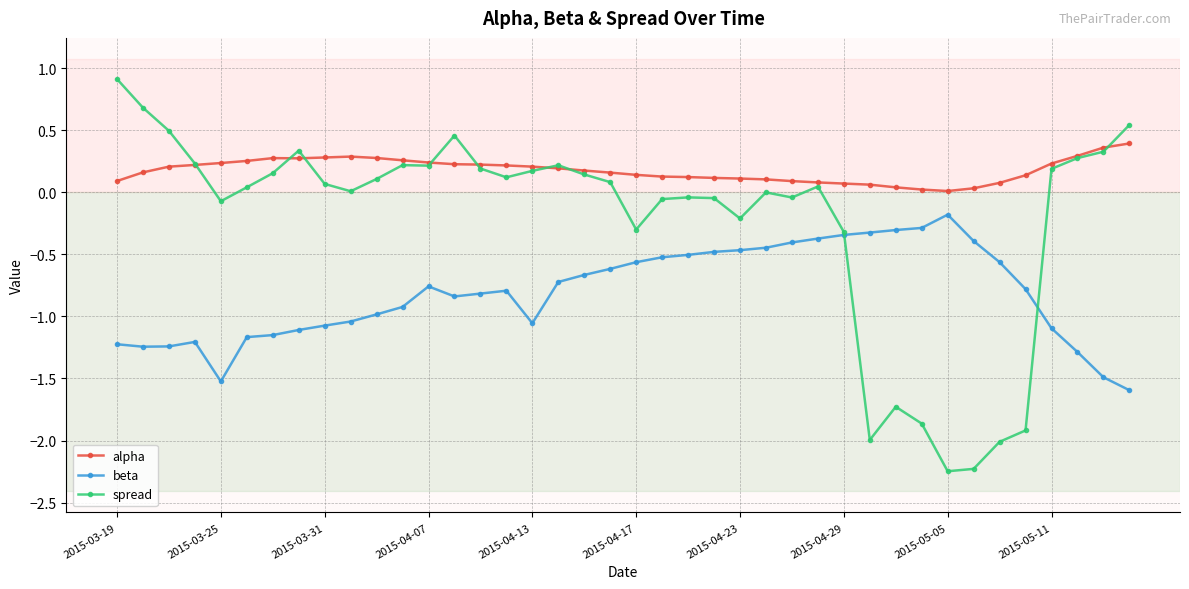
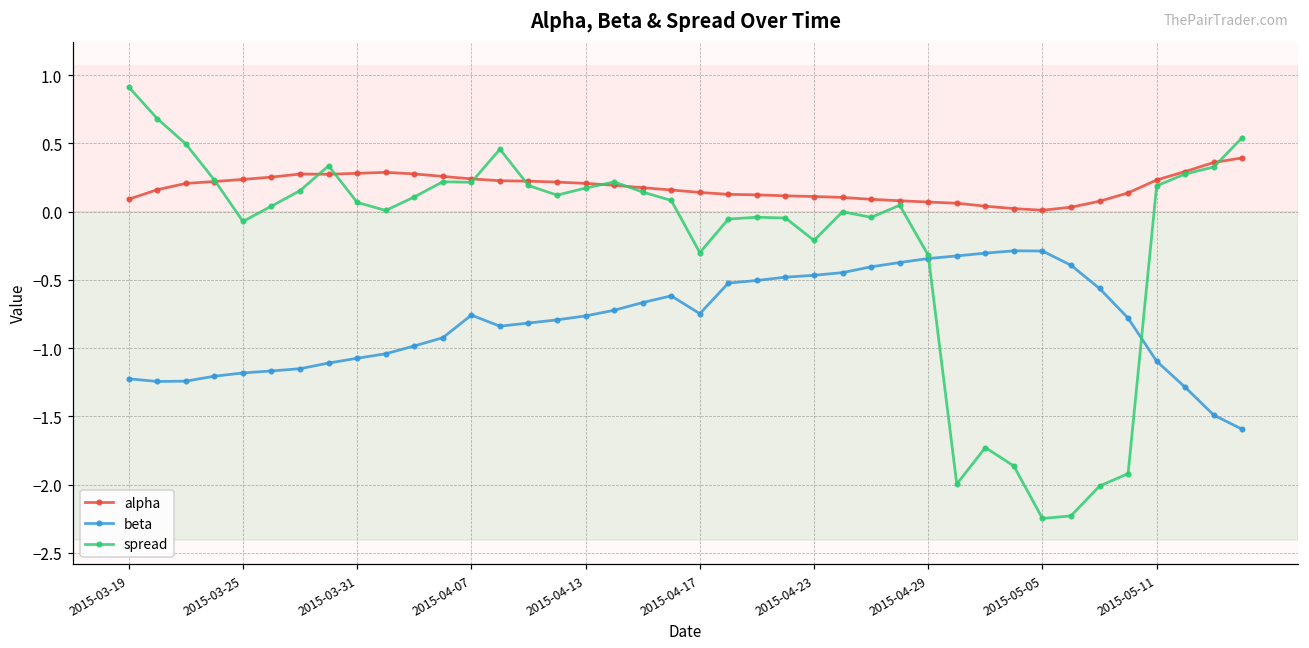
beta, 2015-03-25: -1.52 -> -1.18
beta, 2015-04-13: -1.06 -> -0.76
beta, 2015-04-17: -0.56 -> -0.75
beta, 2015-05-05: -0.18 -> -0.29
